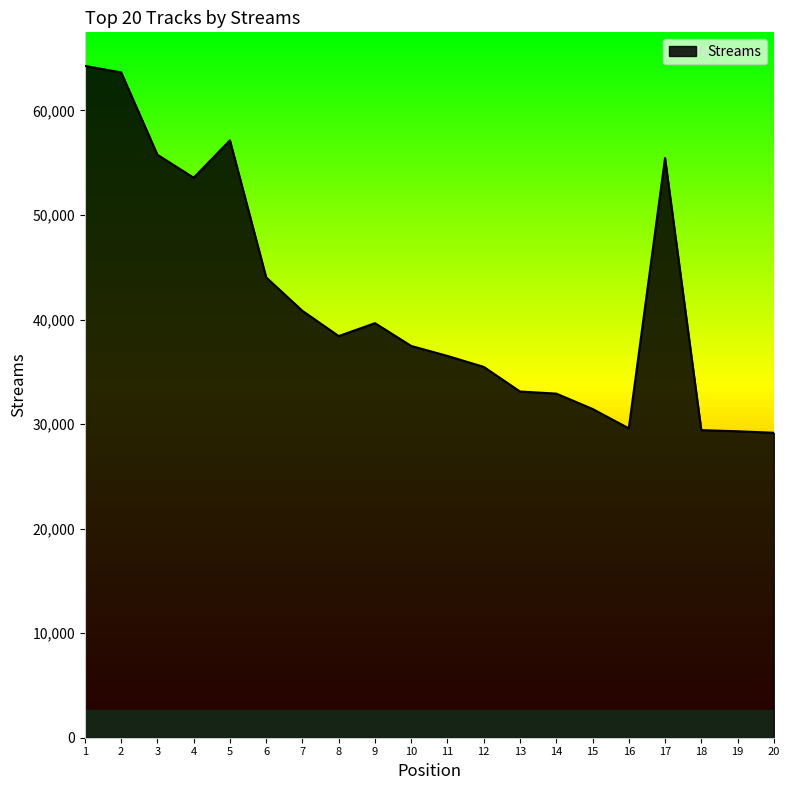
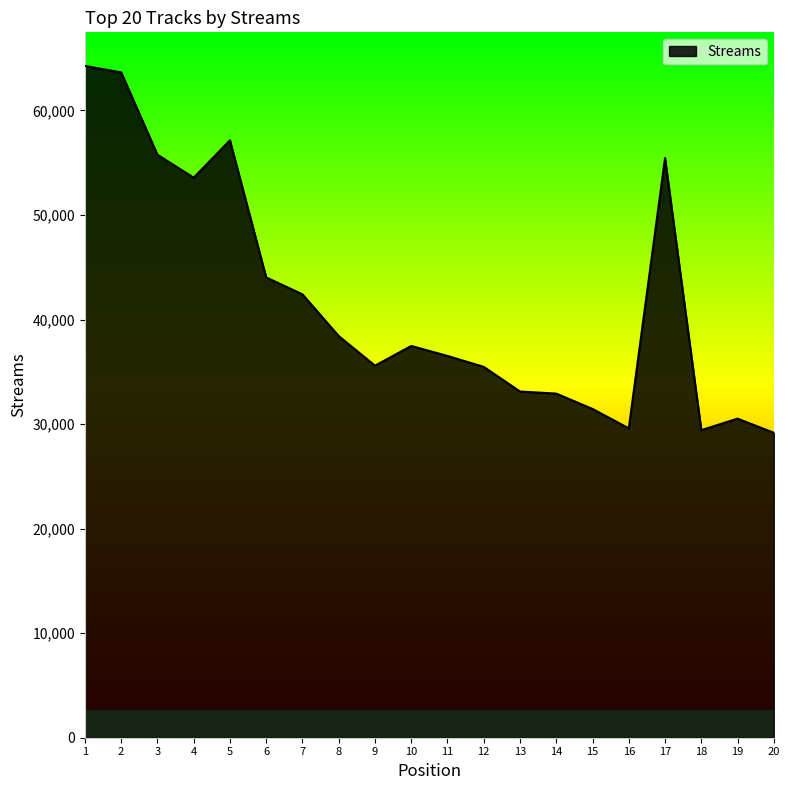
7: 40,800 -> 42,400
9: 39,700 -> 35,600
19: 29,300 -> 30,500
